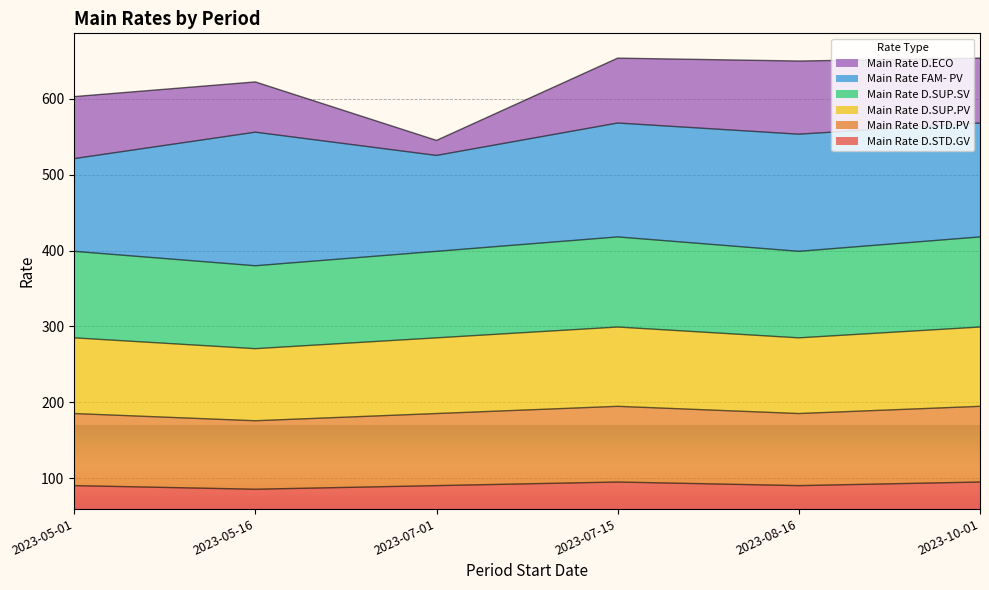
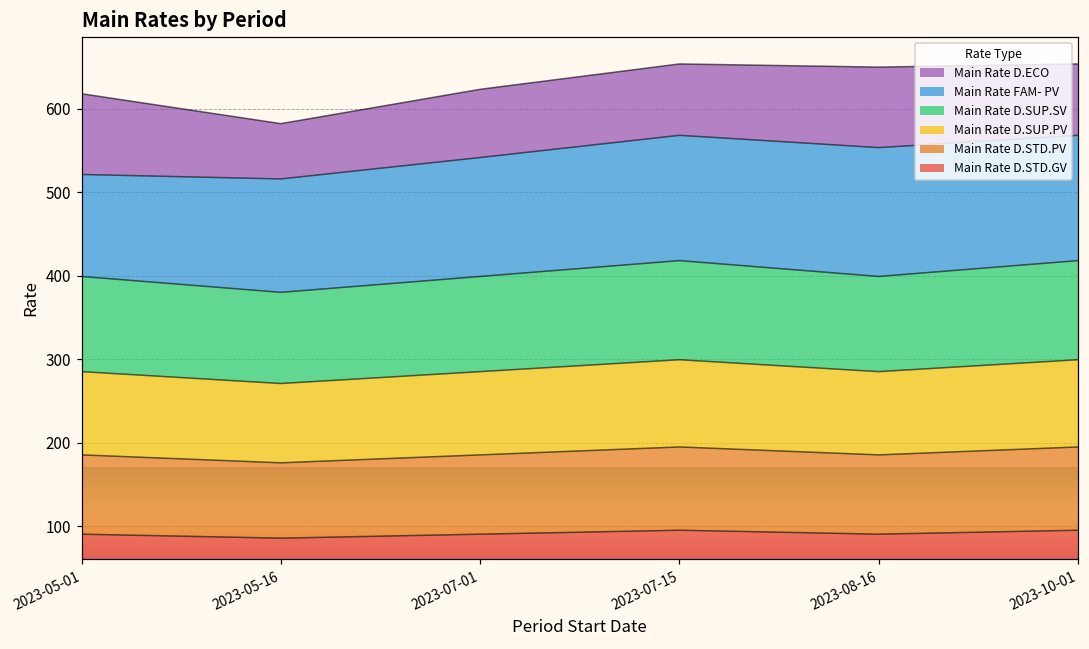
Main Rate D.ECO, 2023-05-01: 80 -> 100
Main Rate FAM- PV, 2023-05-16: 180 -> 140
Main Rate FAM- PV, 2023-07-01: 130 -> 140
Main Rate D.ECO, 2023-07-01: 20 -> 80
